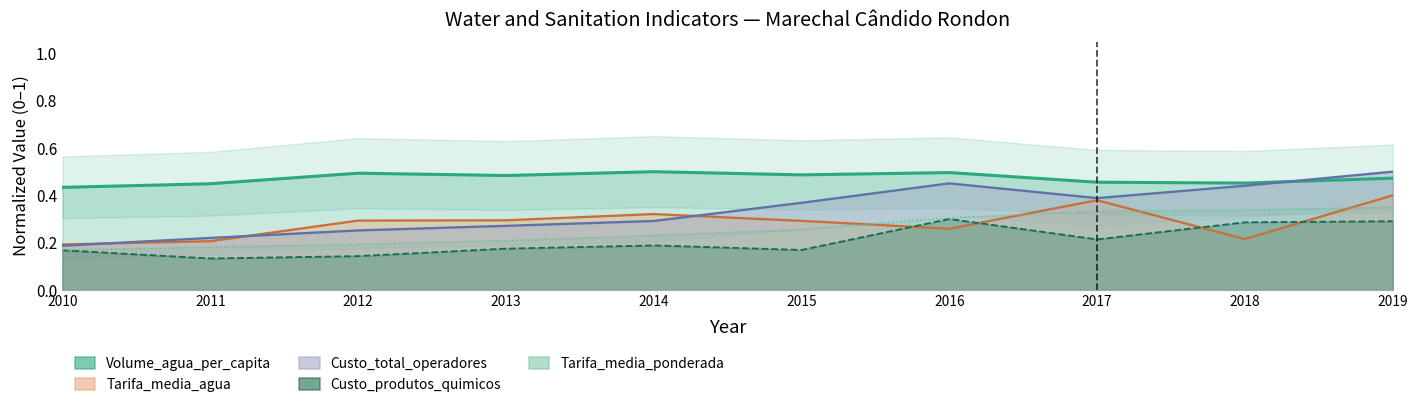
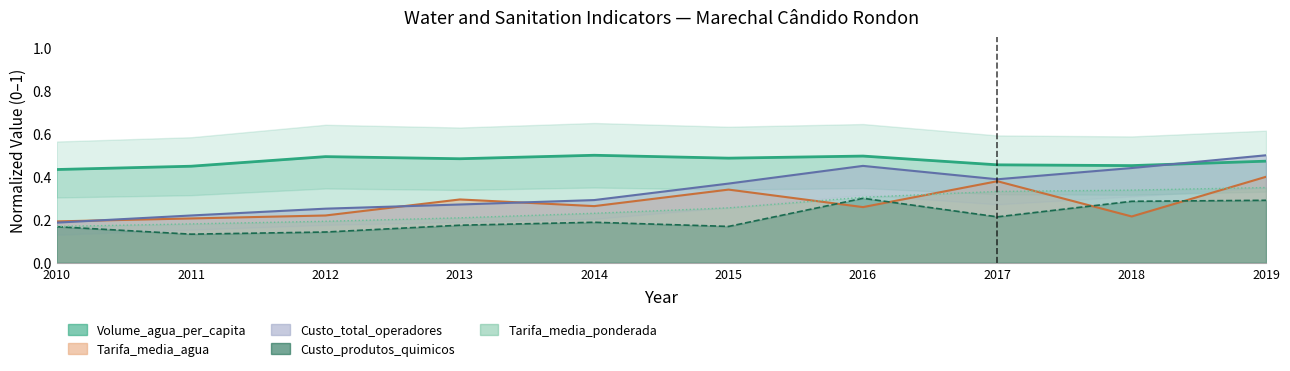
Tarifa_media_agua, 2012: 0.29 -> 0.22
Tarifa_media_agua, 2014: 0.32 -> 0.26
Tarifa_media_agua, 2015: 0.29 -> 0.34
